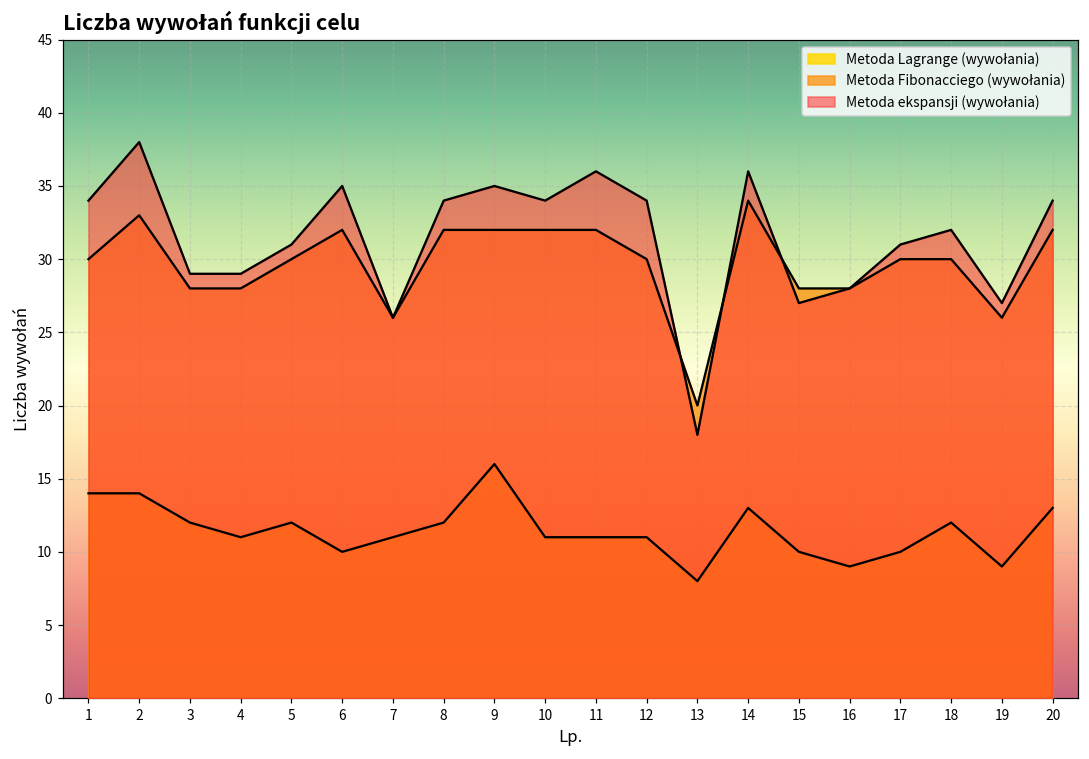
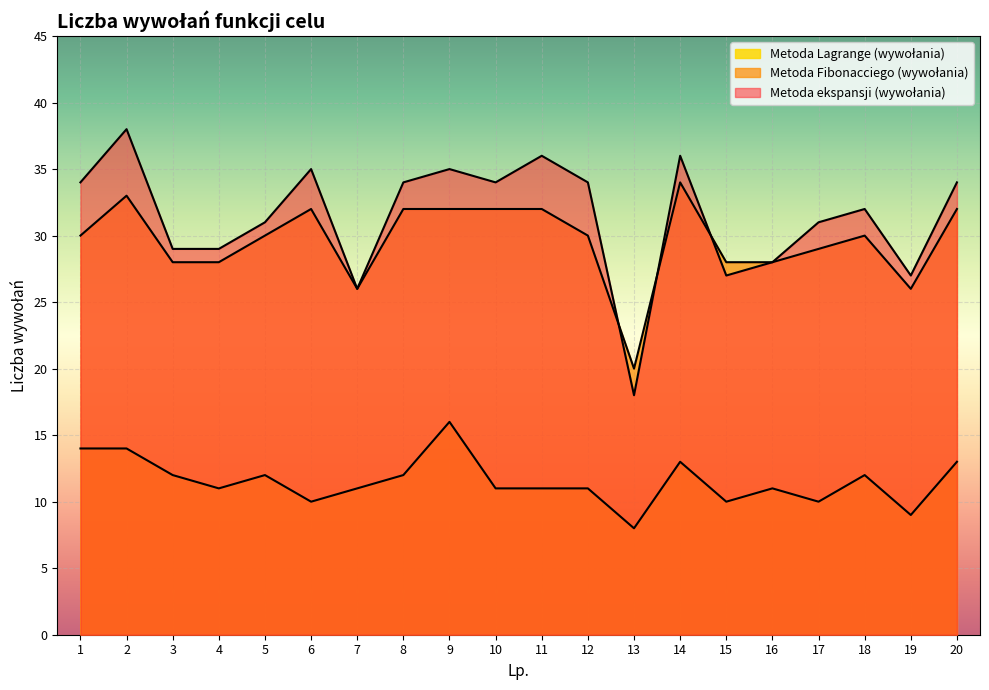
Metoda Lagrange (wywołania), 16: 9 -> 11
Metoda Fibonacciego (wywołania), 17: 30 -> 29
